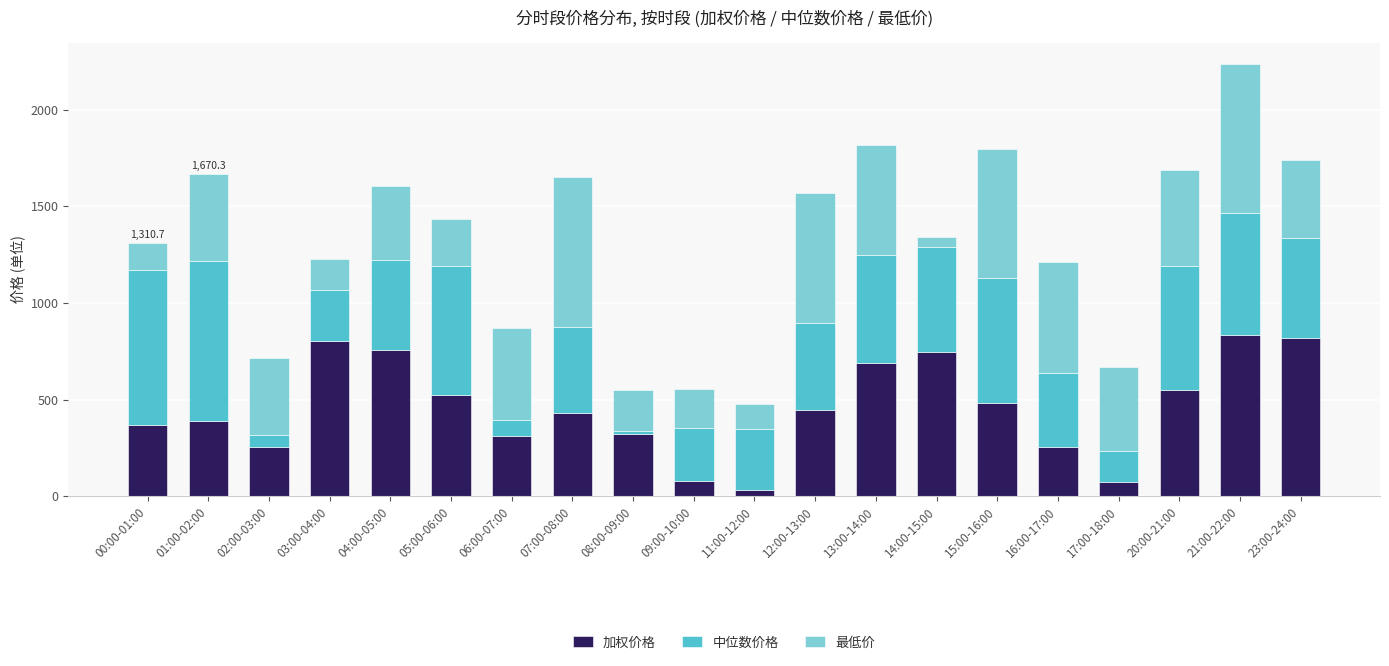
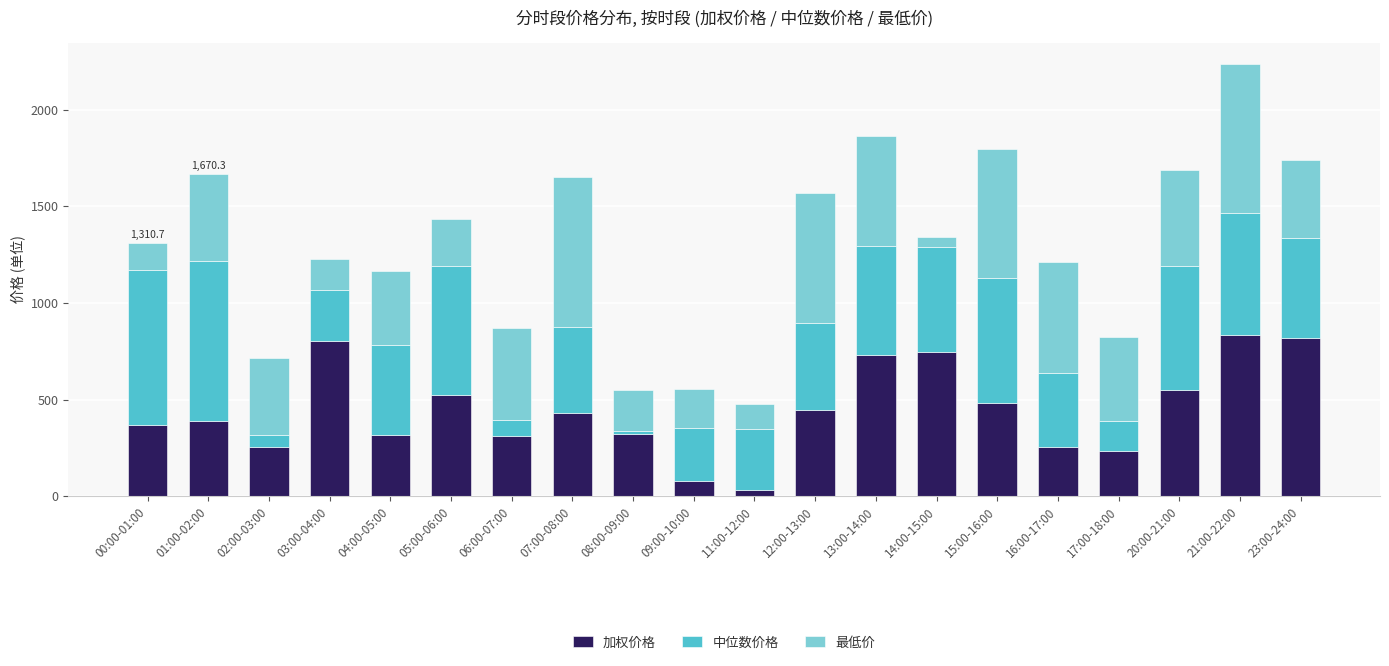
加权价格, 04:00-05:00: 750 -> 320
加权价格, 13:00-14:00: 690 -> 730
加权价格, 17:00-18:00: 70 -> 230
